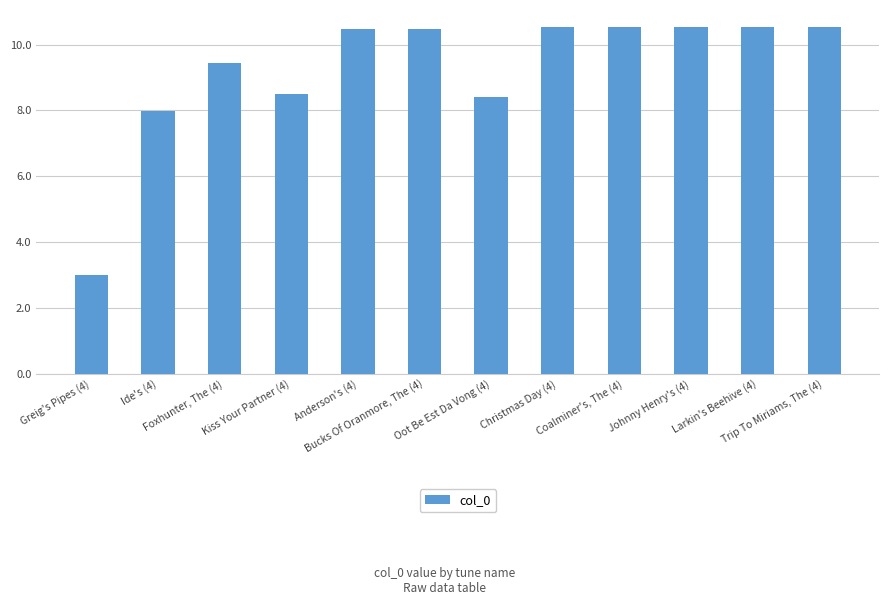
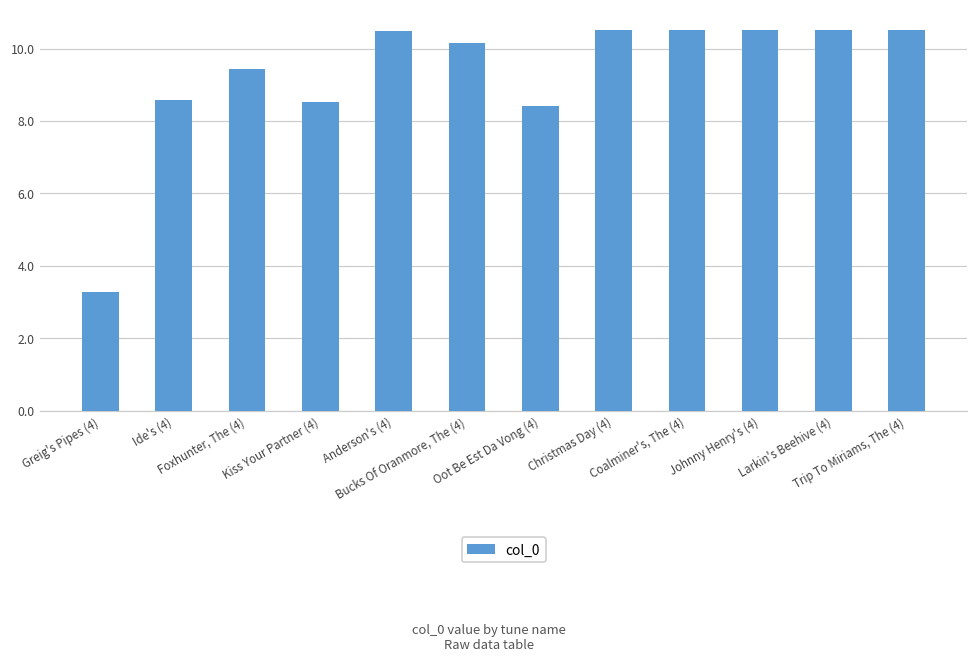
Greig's Pipes (4): 3.0 -> 3.3
Ide's (4): 8.0 -> 8.6
Bucks Of Oranmore, The (4): 10.5 -> 10.2
